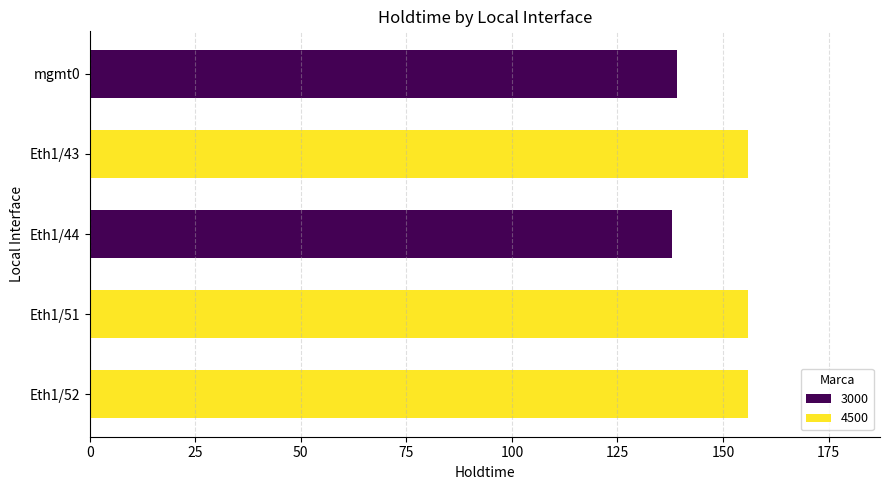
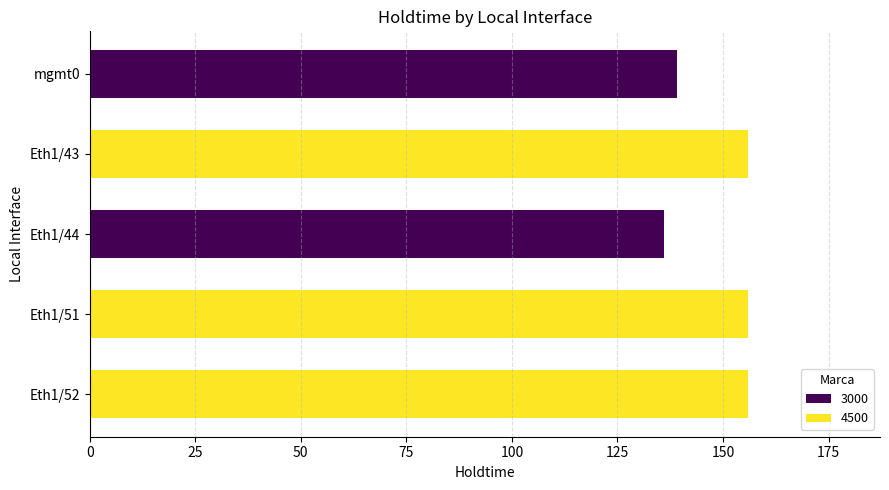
Eth1/44: 138 -> 136
